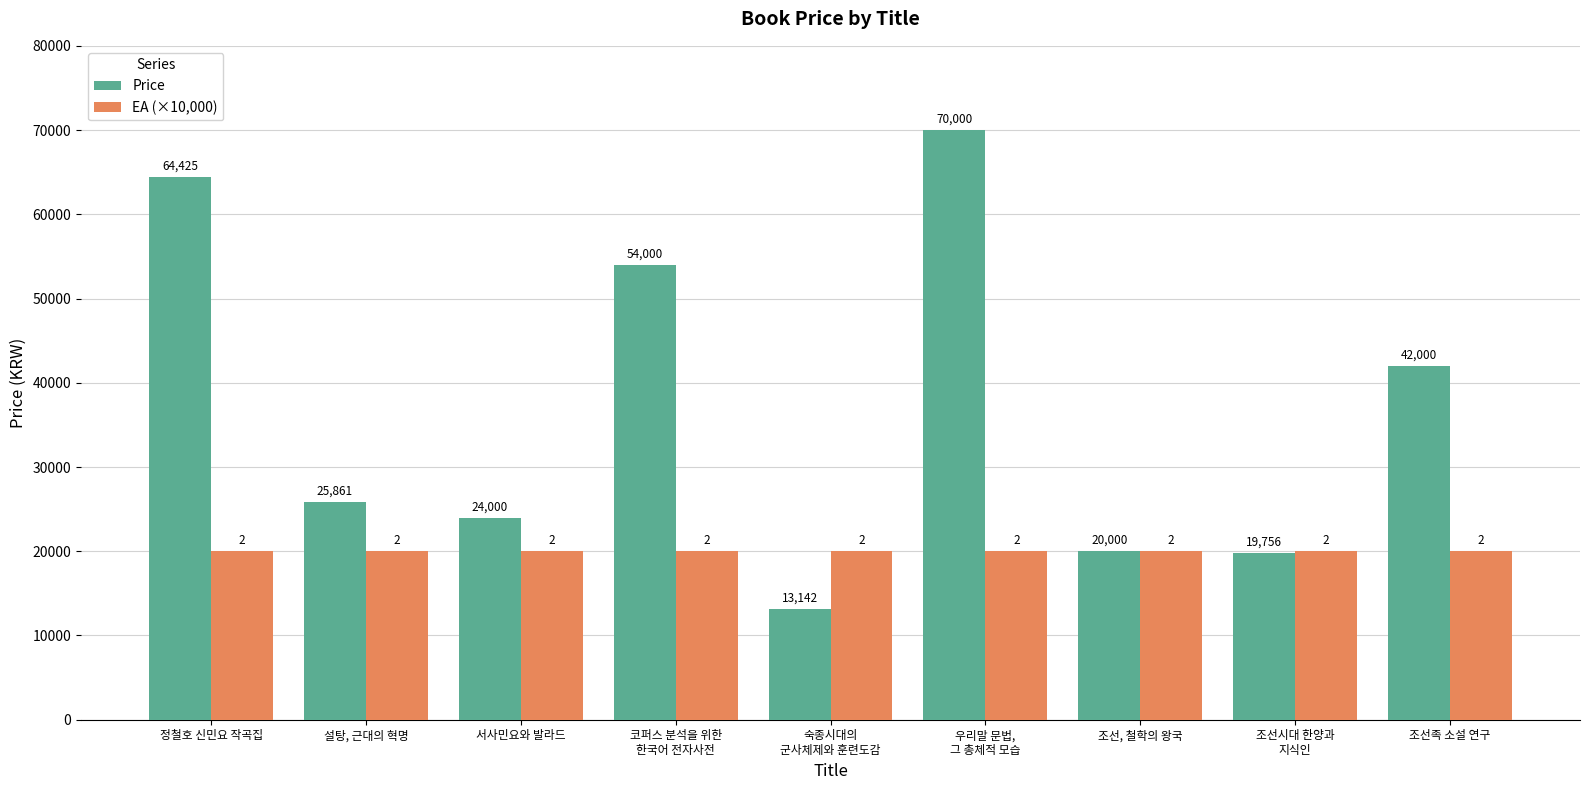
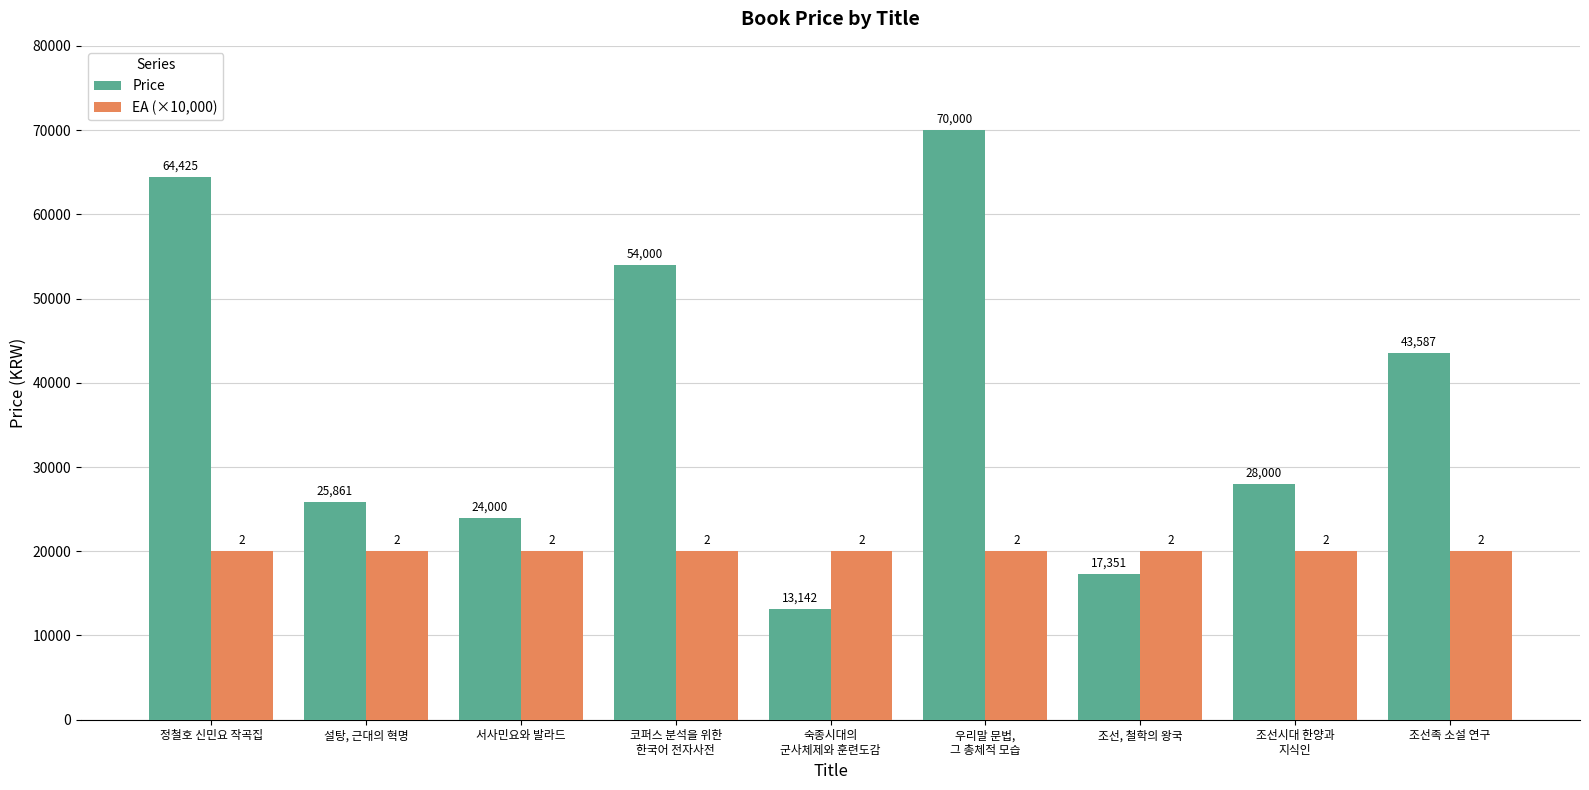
Price, 조선, 철학의 왕국: 20,000 -> 17,351
Price, 조선시대 한양과 지식인: 19,756 -> 28,000
Price, 조선족 소설 연구: 42,000 -> 43,587
